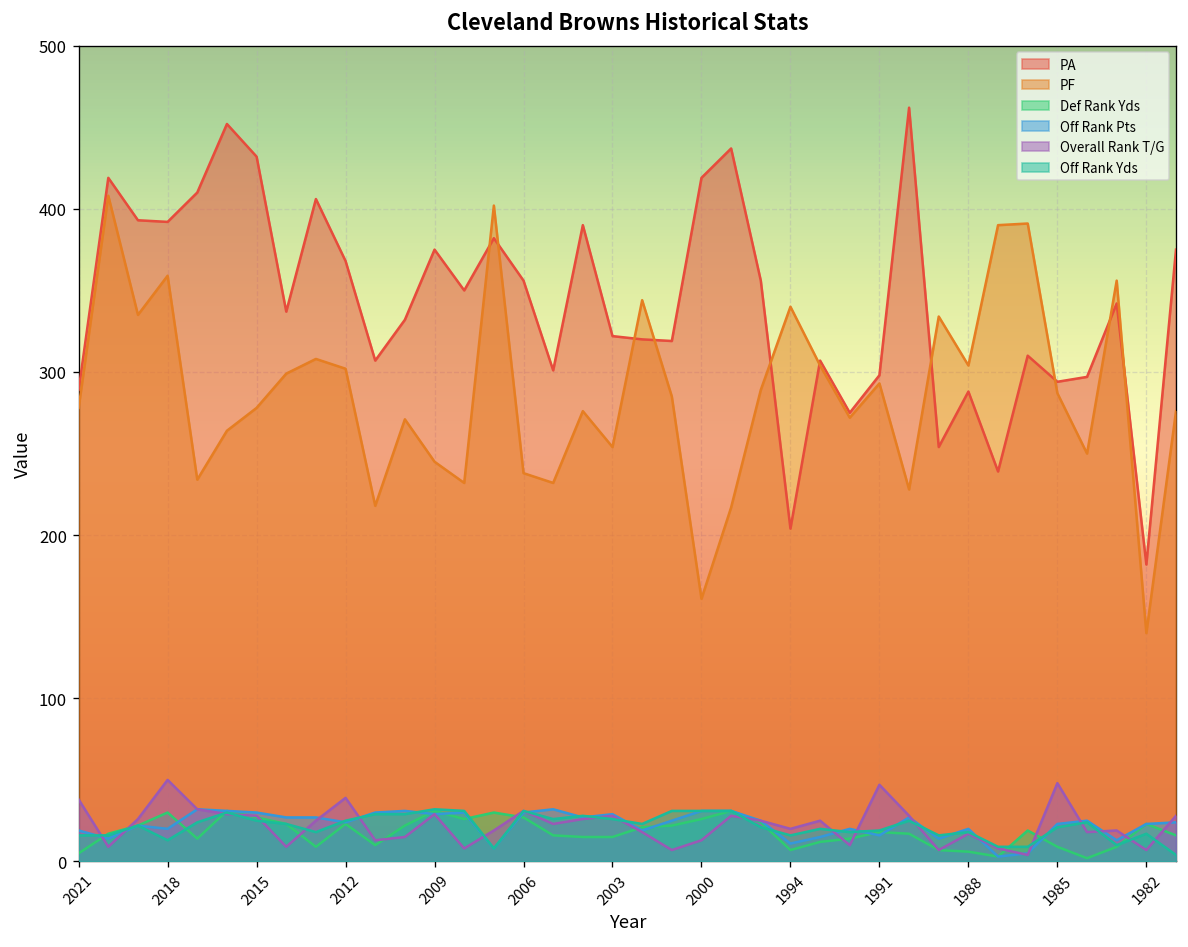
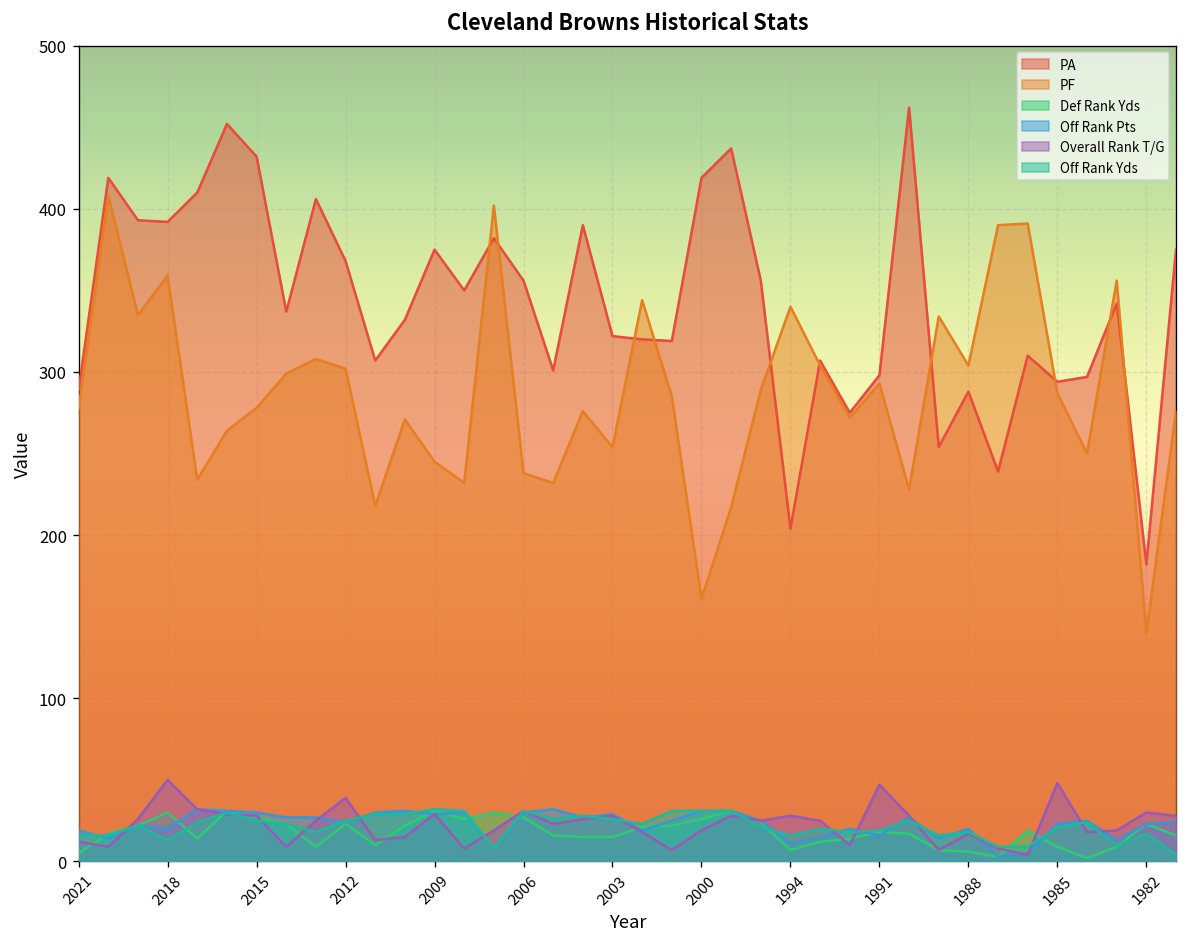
Overall Rank T/G, 2021: 38 -> 12
Overall Rank T/G, 2000: 13 -> 19
Overall Rank T/G, 1994: 20 -> 28
Overall Rank T/G, 1982: 7 -> 30
